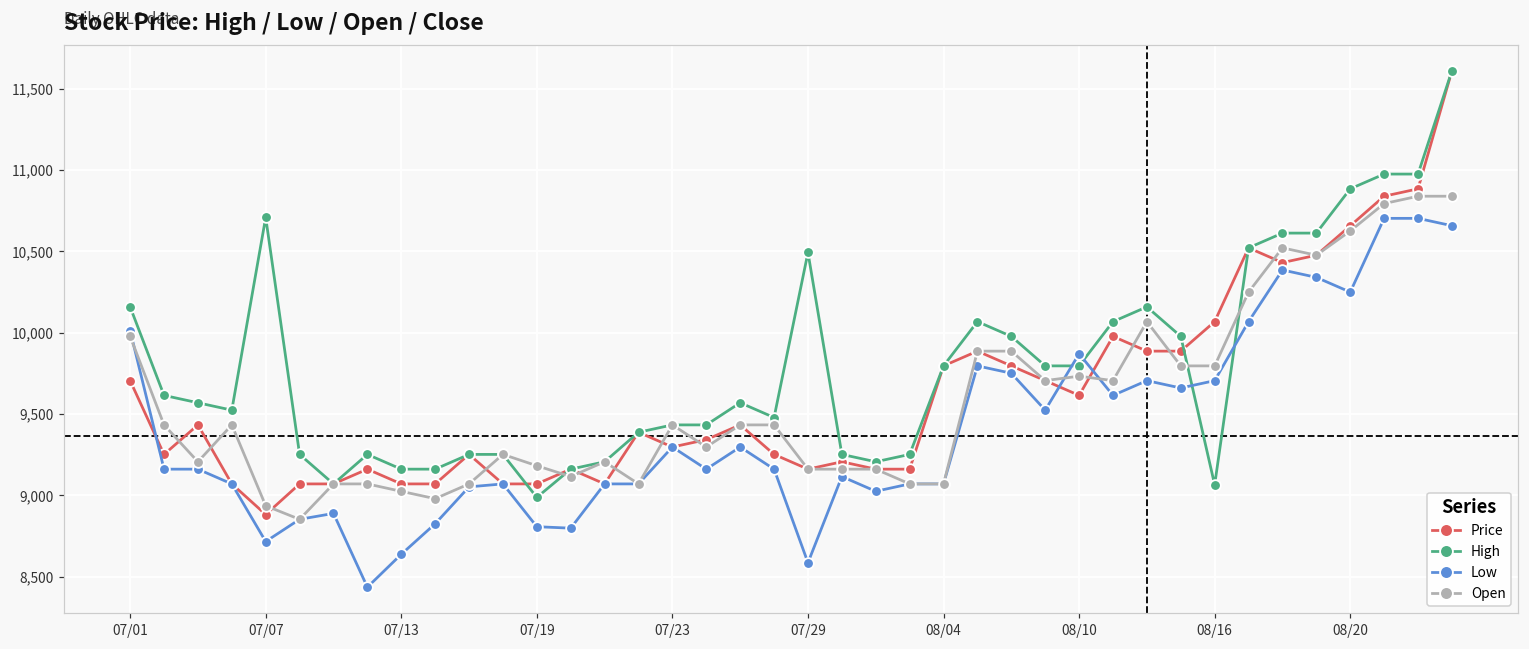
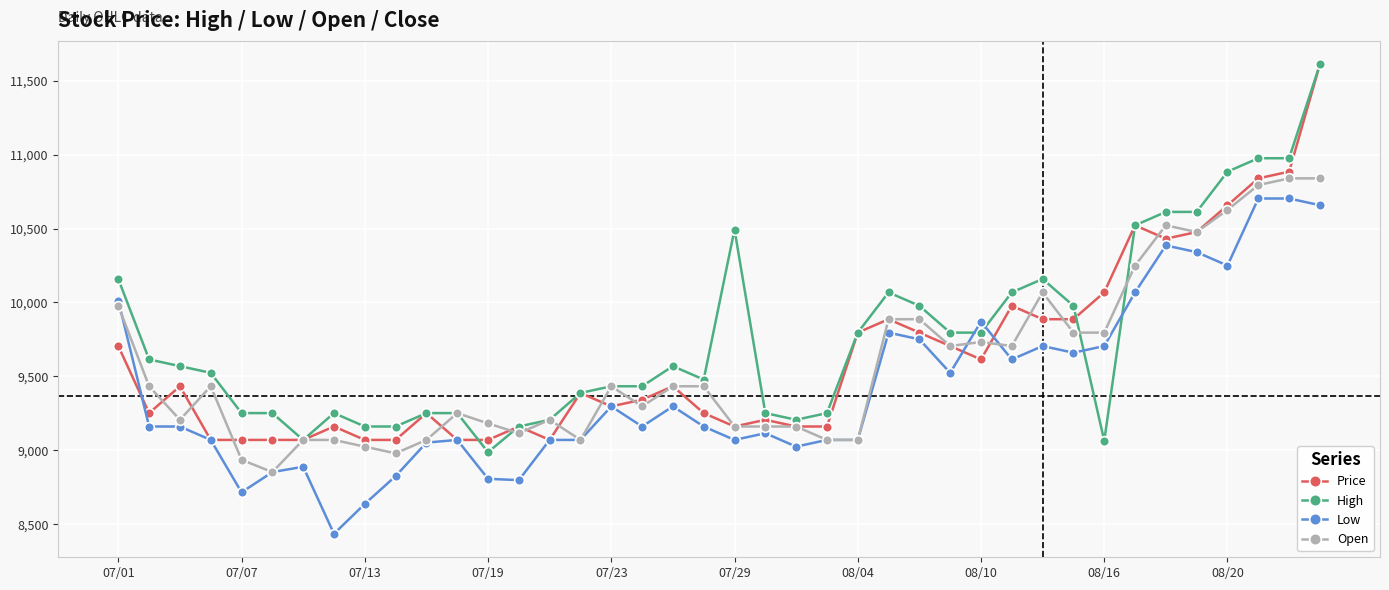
Price, 07/07: 8,880 -> 9,070
High, 07/07: 10,710 -> 9,250
Low, 07/29: 8,590 -> 9,070
